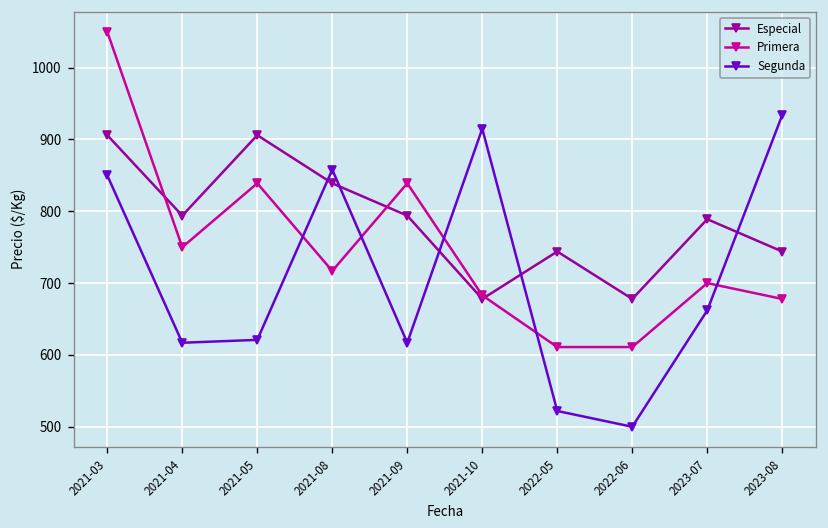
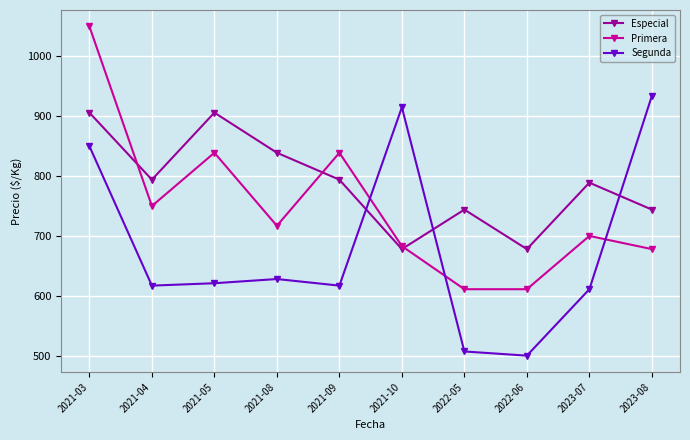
Segunda, 2021-08: 860 -> 630
Segunda, 2022-05: 520 -> 510
Segunda, 2023-07: 660 -> 610
